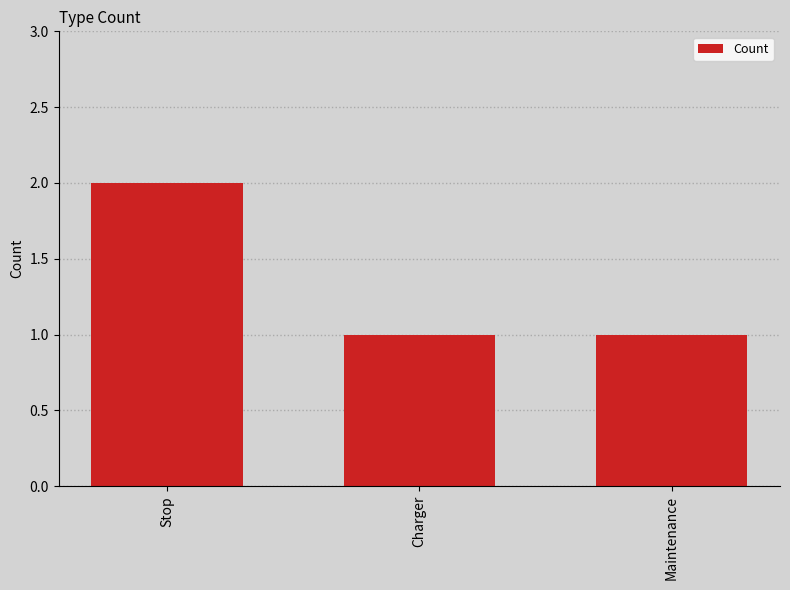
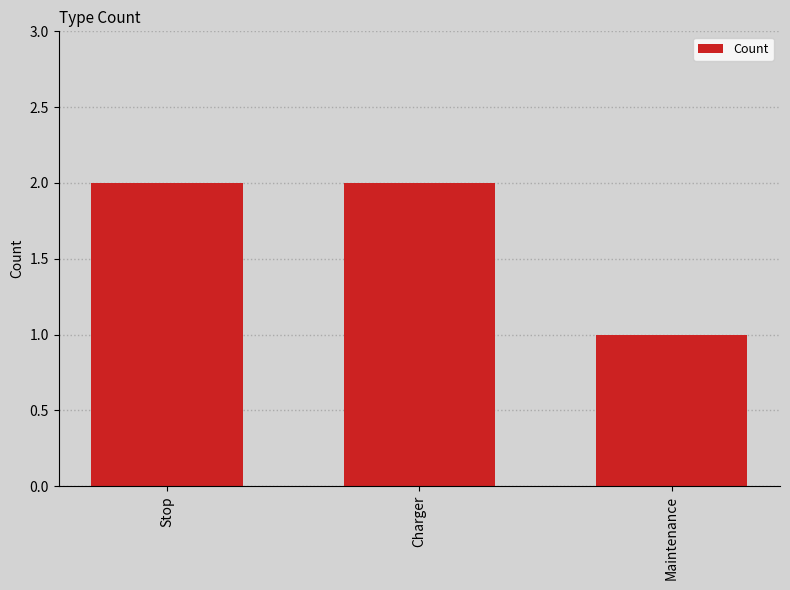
Charger: 1 -> 2
